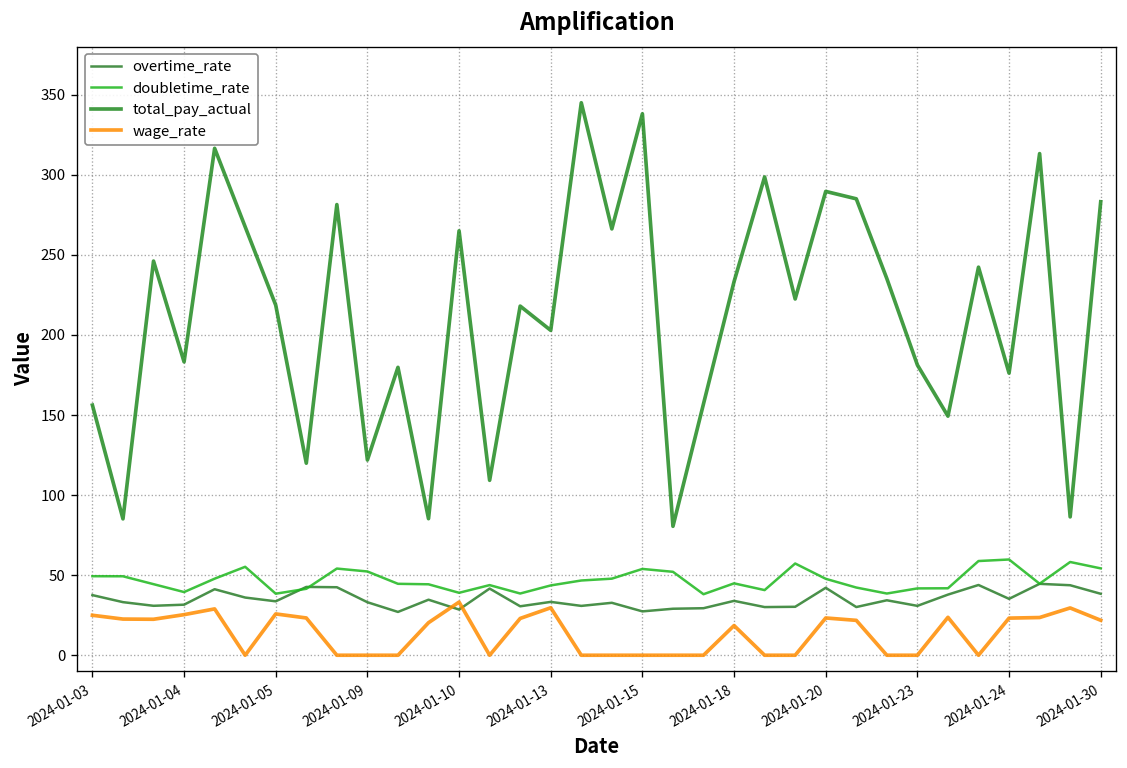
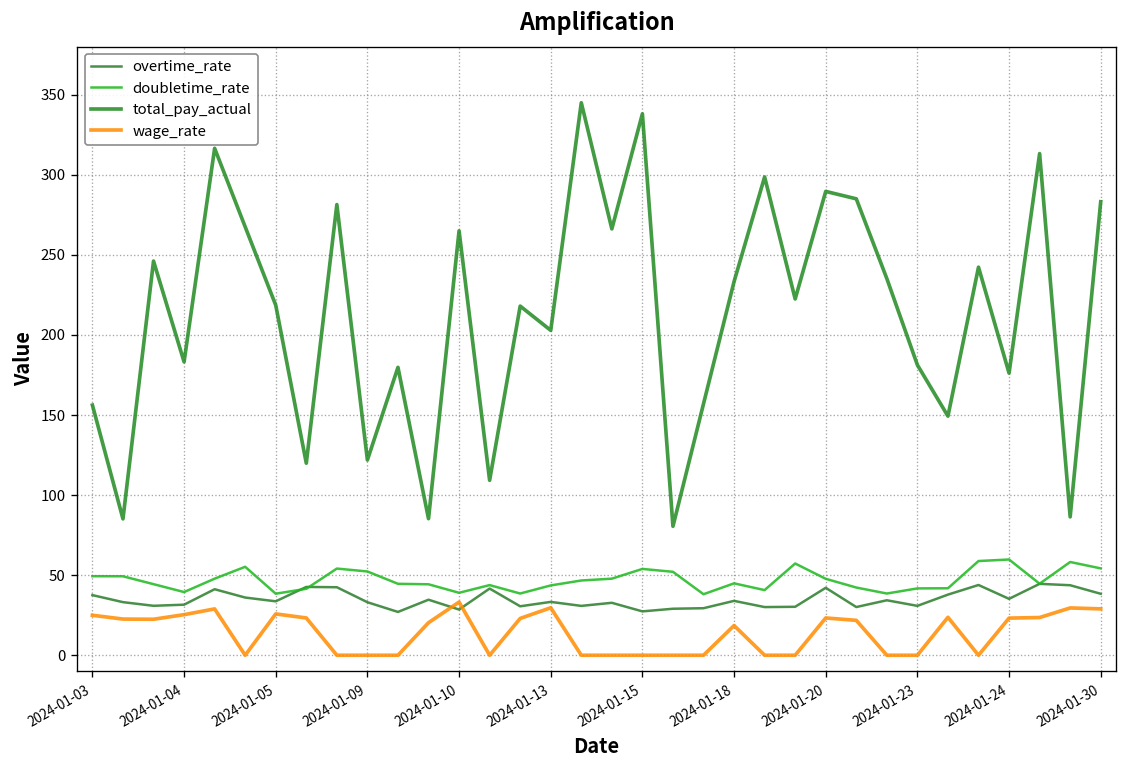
wage_rate, 2024-01-30: 22 -> 29
